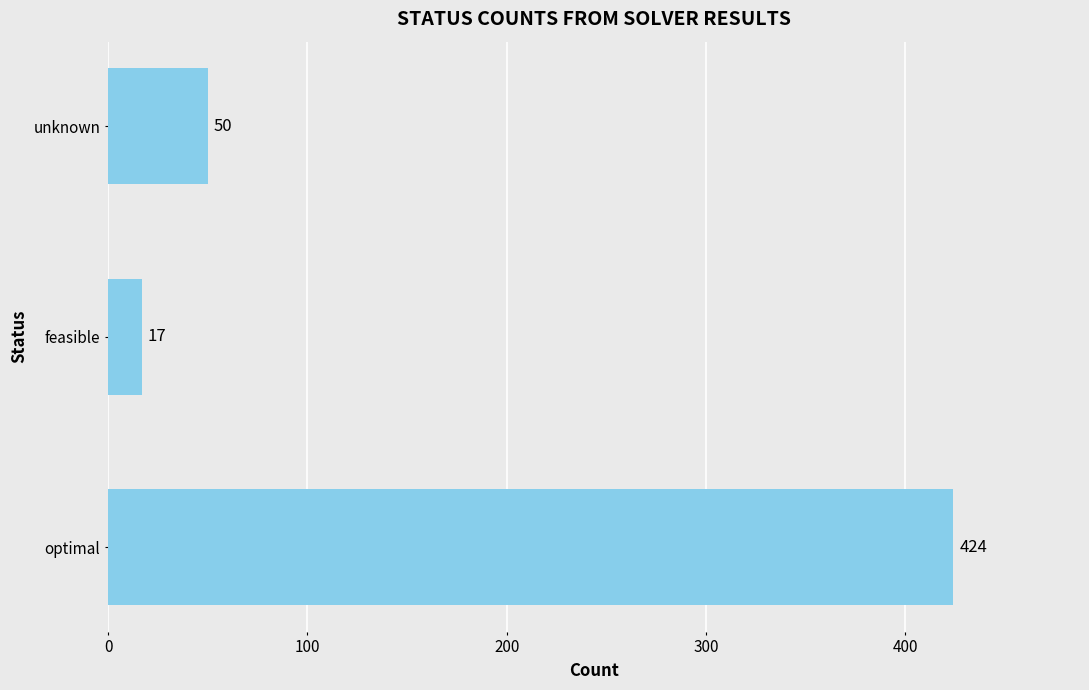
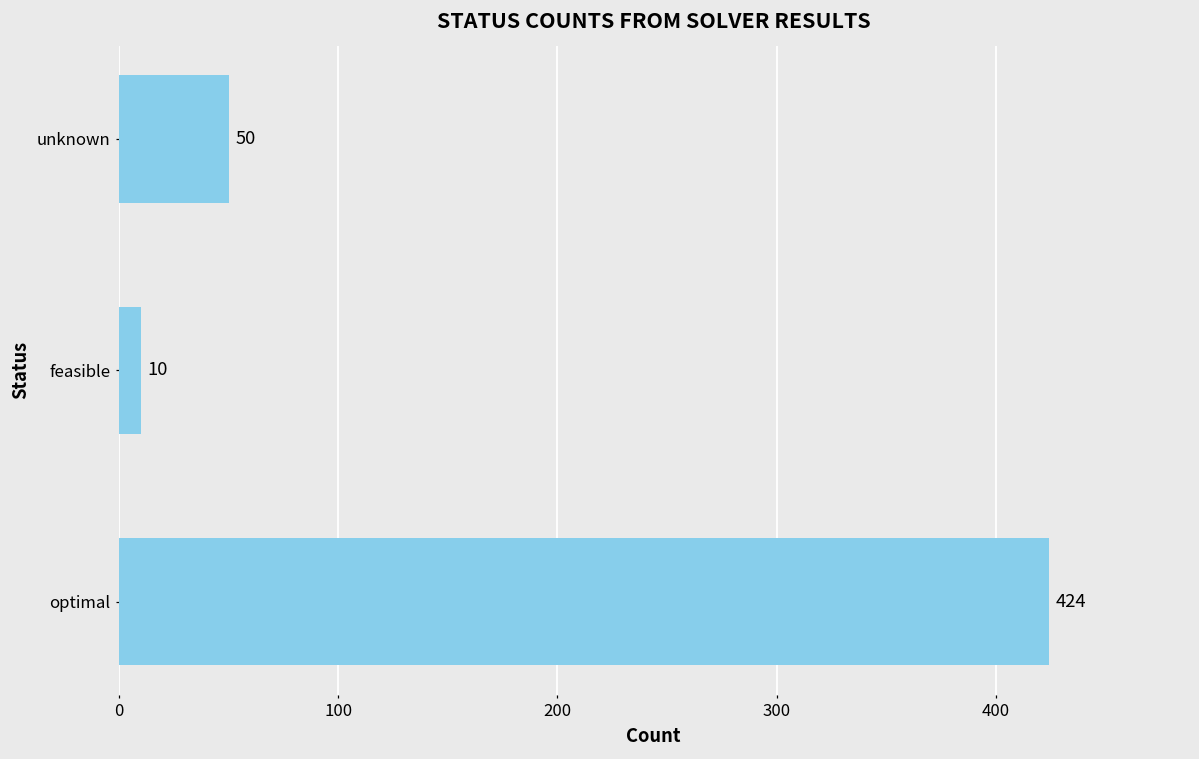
feasible: 17 -> 10
